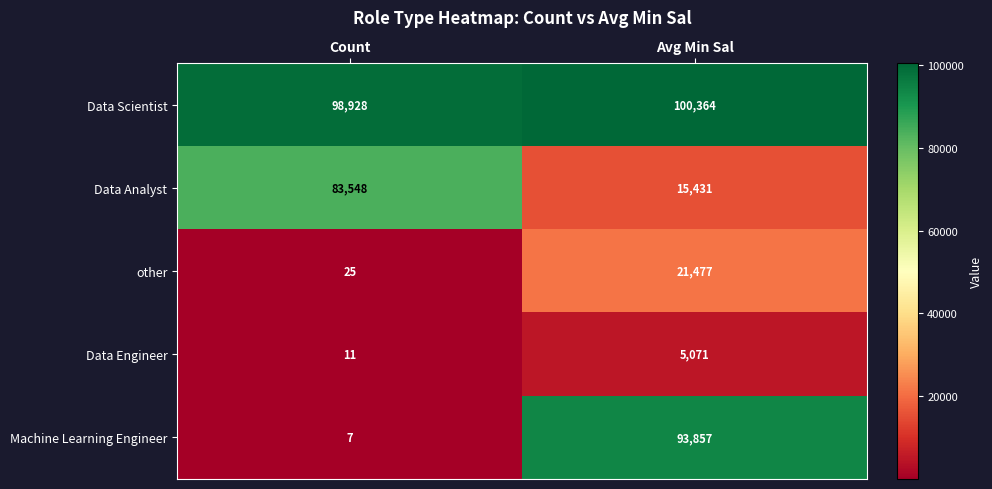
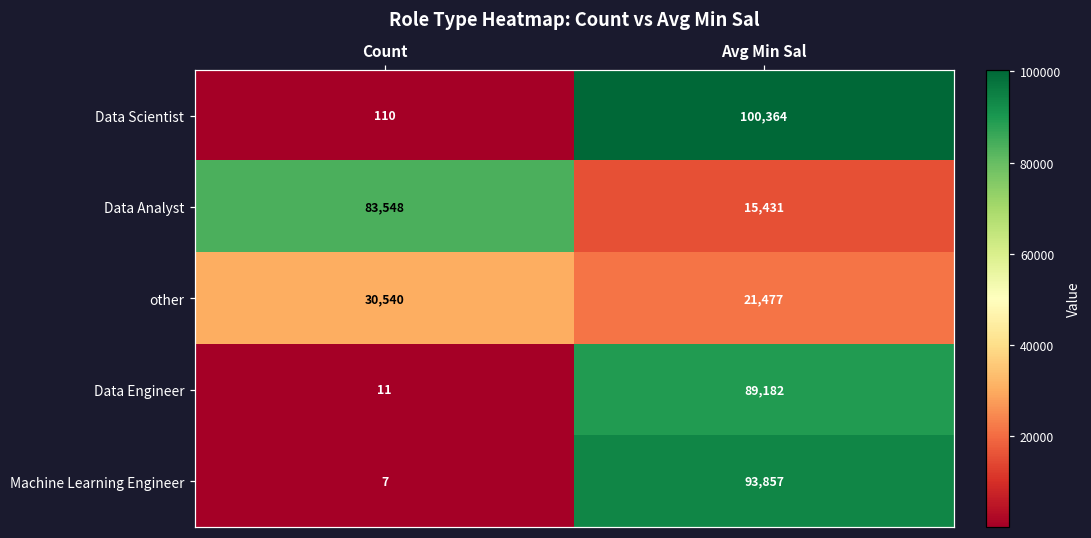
Data Scientist, Count: 98,928 -> 110
other, Count: 25 -> 30,540
Data Engineer, Avg Min Sal: 5,071 -> 89,182
